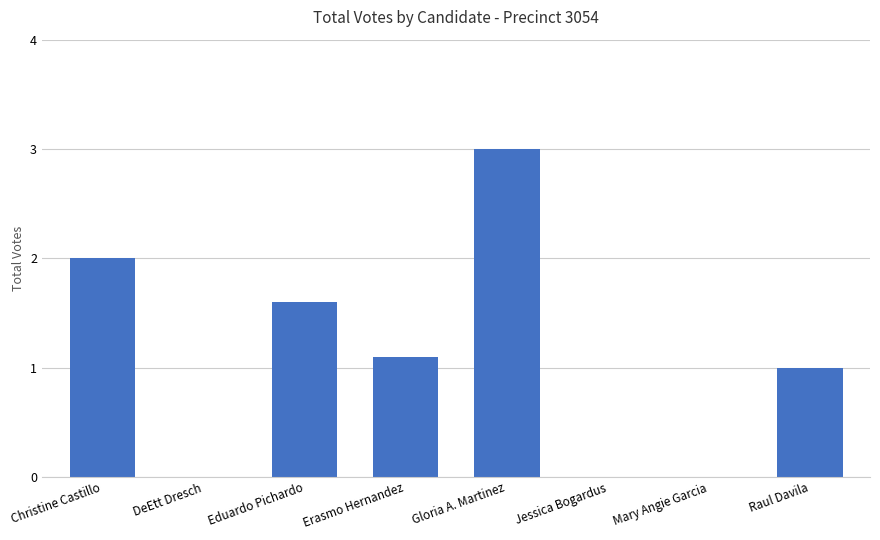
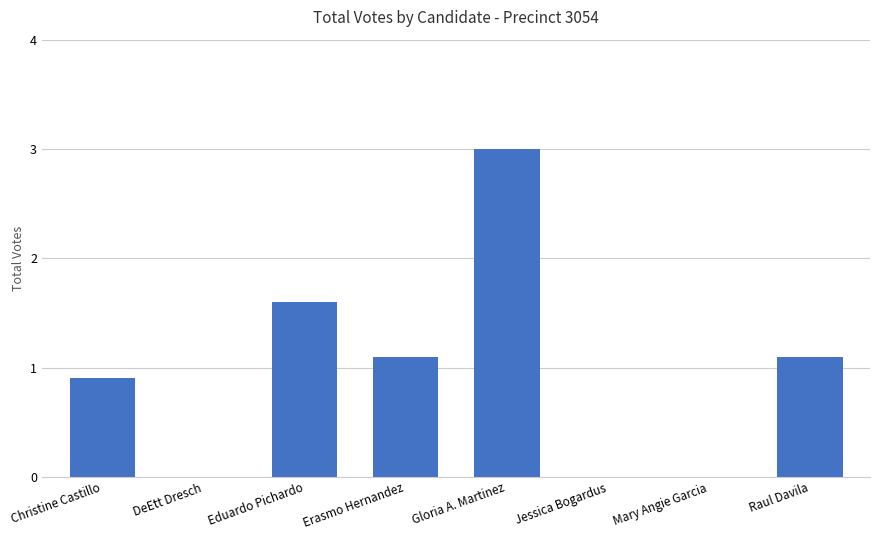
Christine Castillo: 2.0 -> 0.9
Raul Davila: 1.0 -> 1.1
